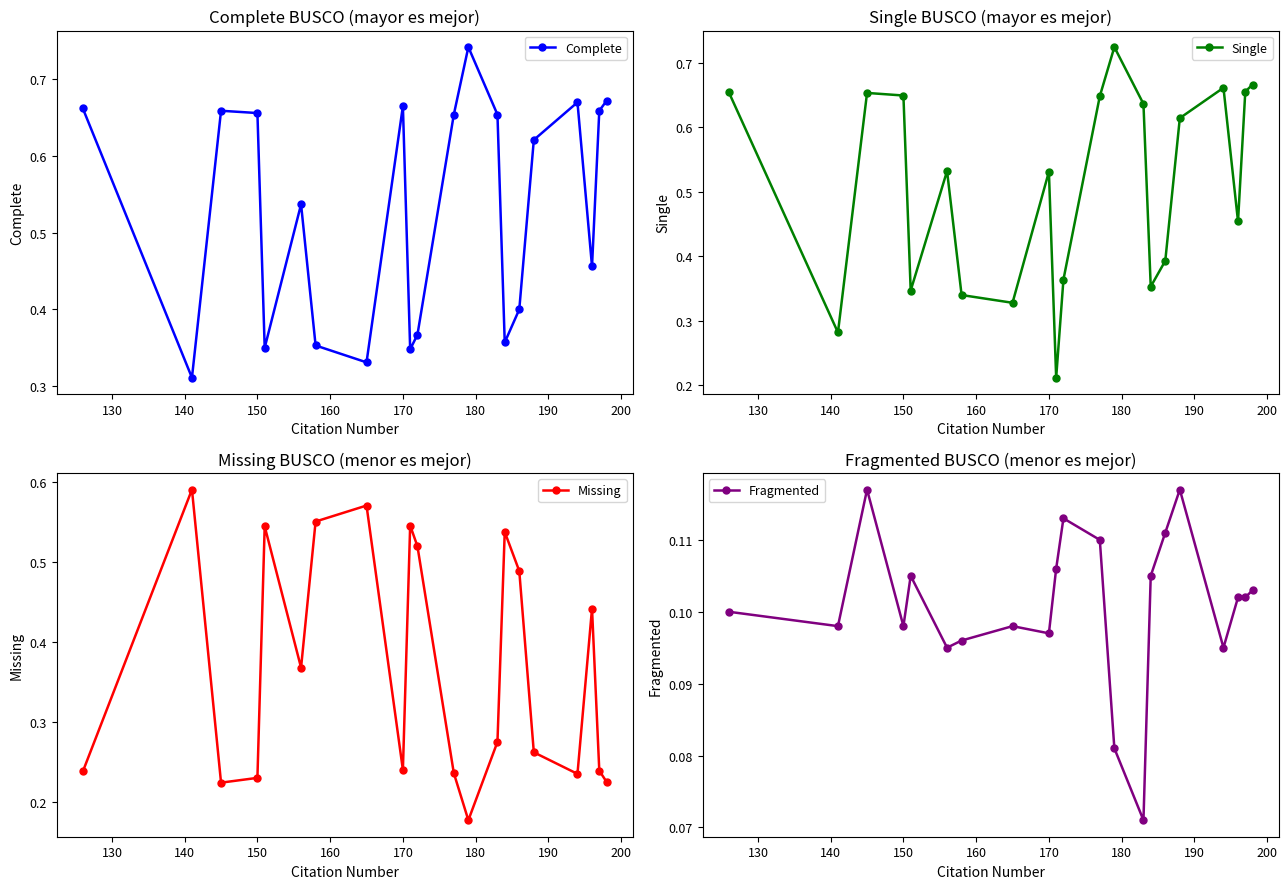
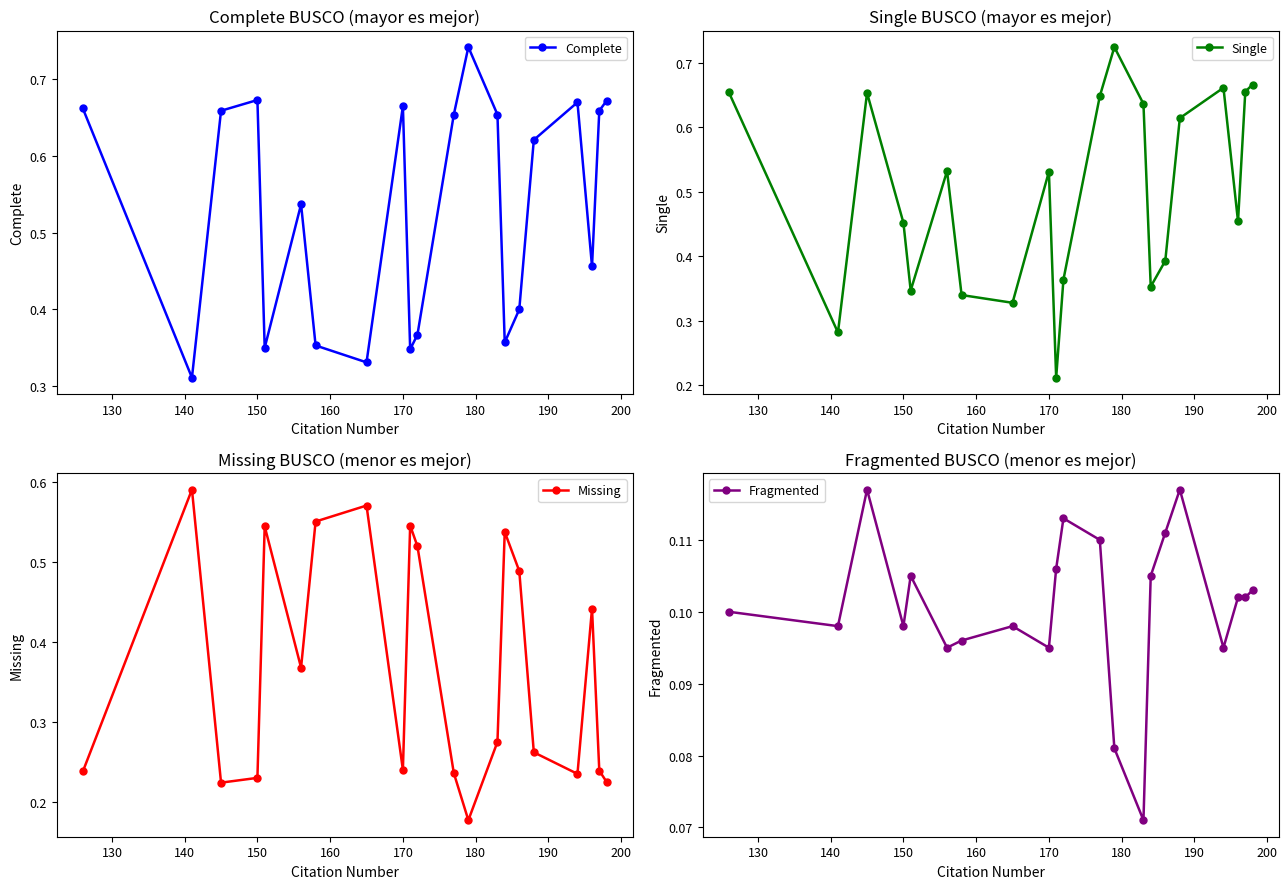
Complete BUSCO (mayor es mejor), 150: 0.66 -> 0.67
Single BUSCO (mayor es mejor), 150: 0.65 -> 0.45
Fragmented BUSCO (menor es mejor), 170: 0.097 -> 0.095
